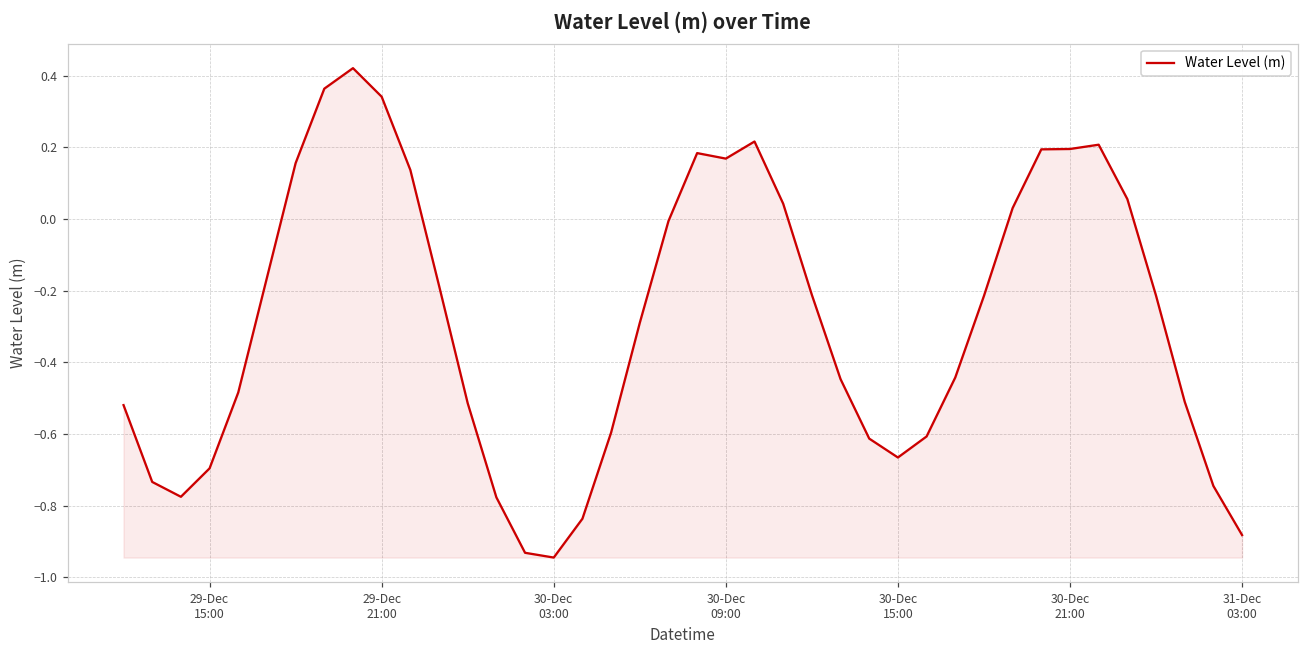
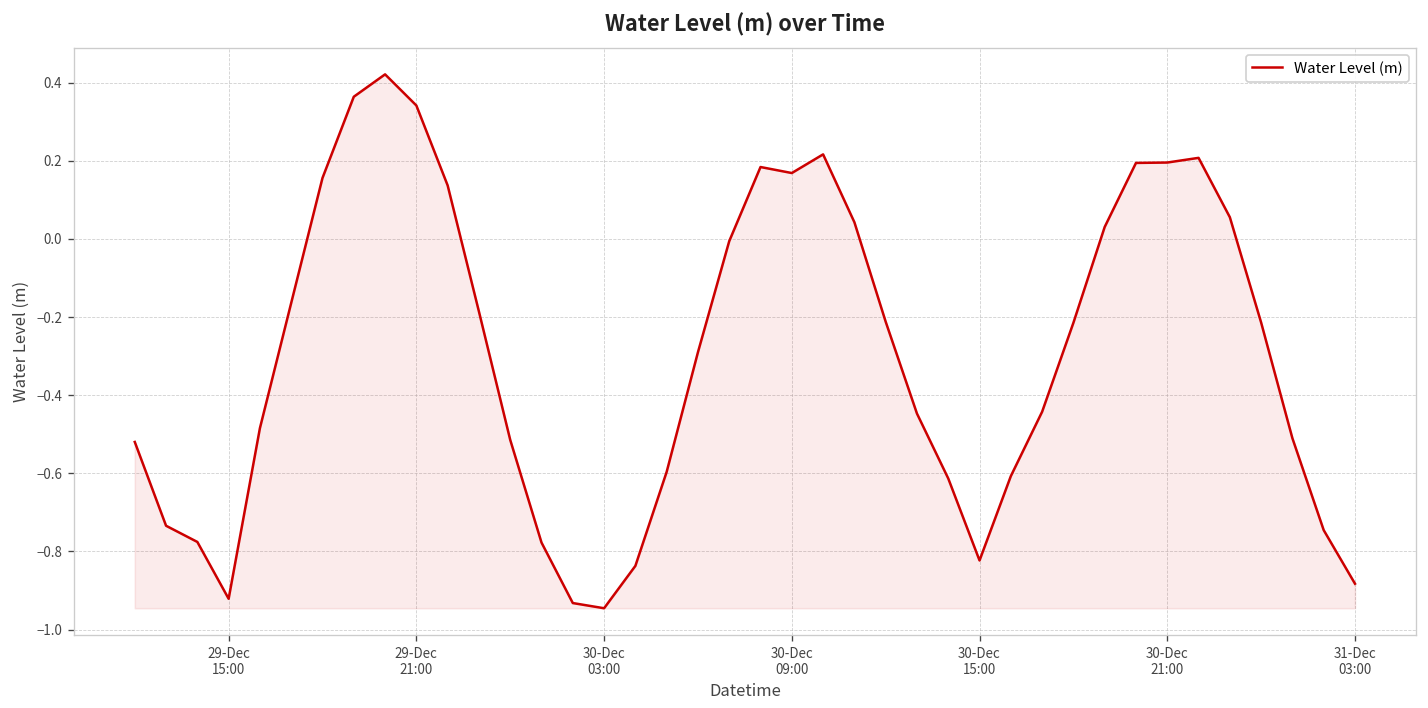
29-Dec 15:00: -0.70 -> -0.92
30-Dec 15:00: -0.67 -> -0.82
